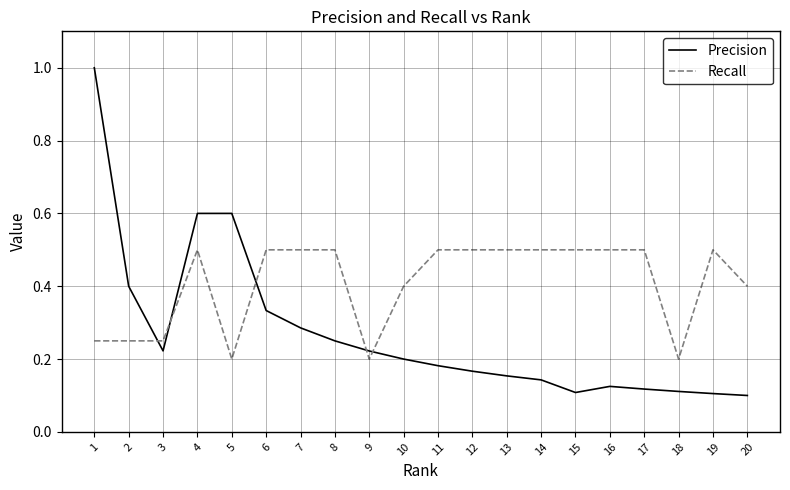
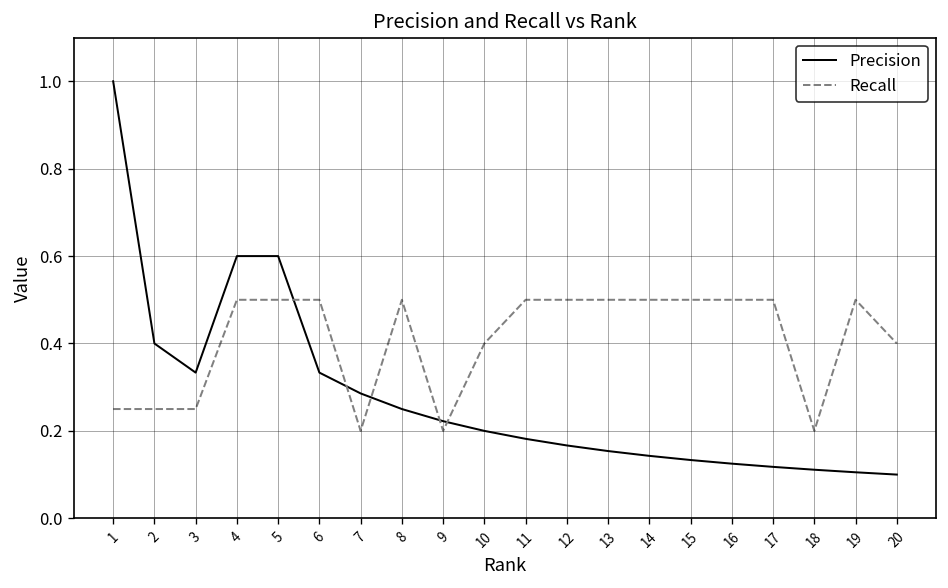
Precision, 3: 0.22 -> 0.33
Recall, 5: 0.2 -> 0.5
Recall, 7: 0.5 -> 0.2
Precision, 15: 0.11 -> 0.13
